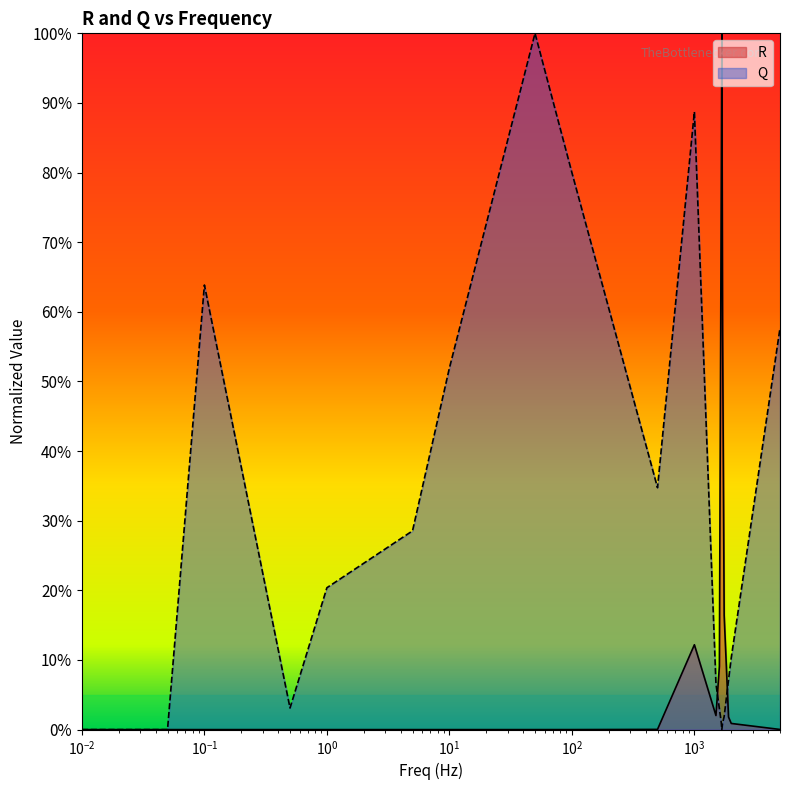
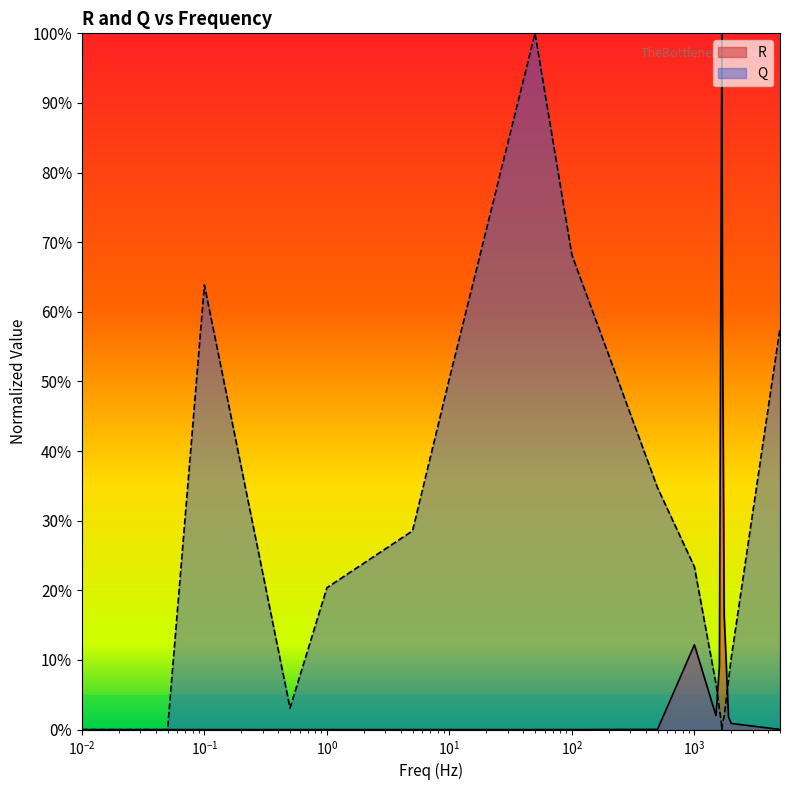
Q, 10^1: 52% -> 50%
Q, 10^2: 80% -> 68%
Q, 10^3: 89% -> 23%
